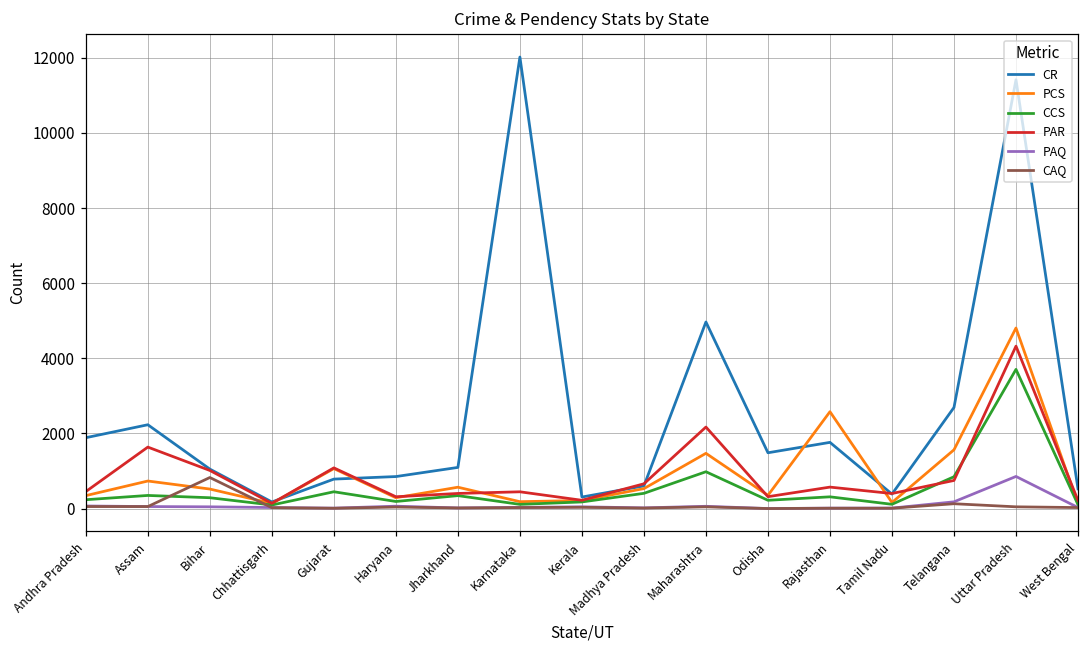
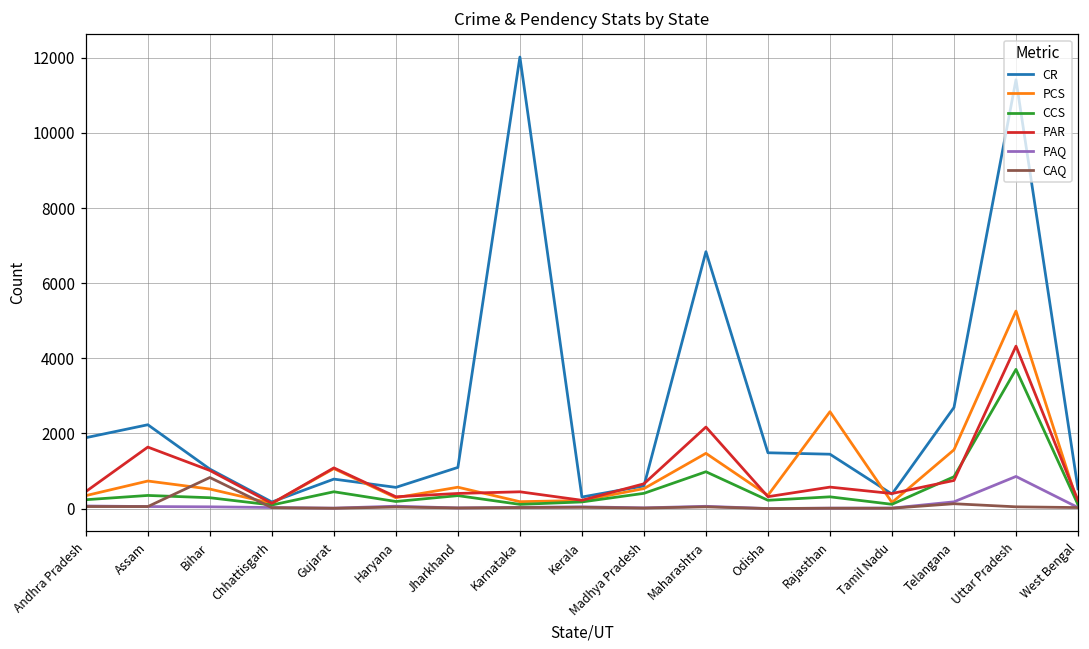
CR, Haryana: 900 -> 600
CR, Maharashtra: 5000 -> 6800
CR, Rajasthan: 1800 -> 1400
PCS, Uttar Pradesh: 4800 -> 5300
